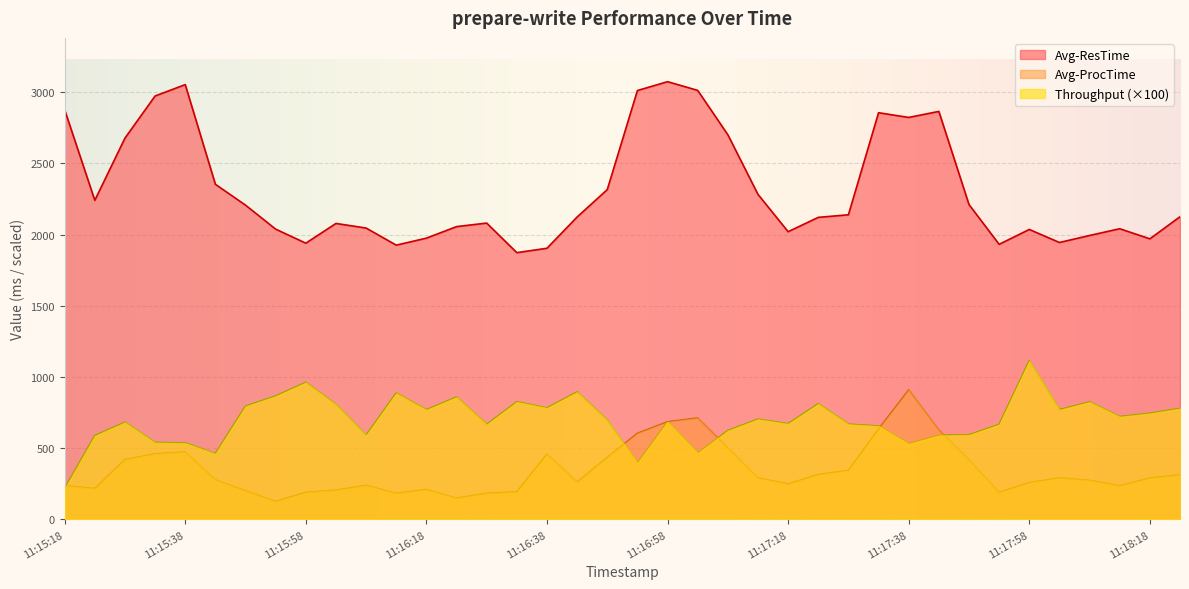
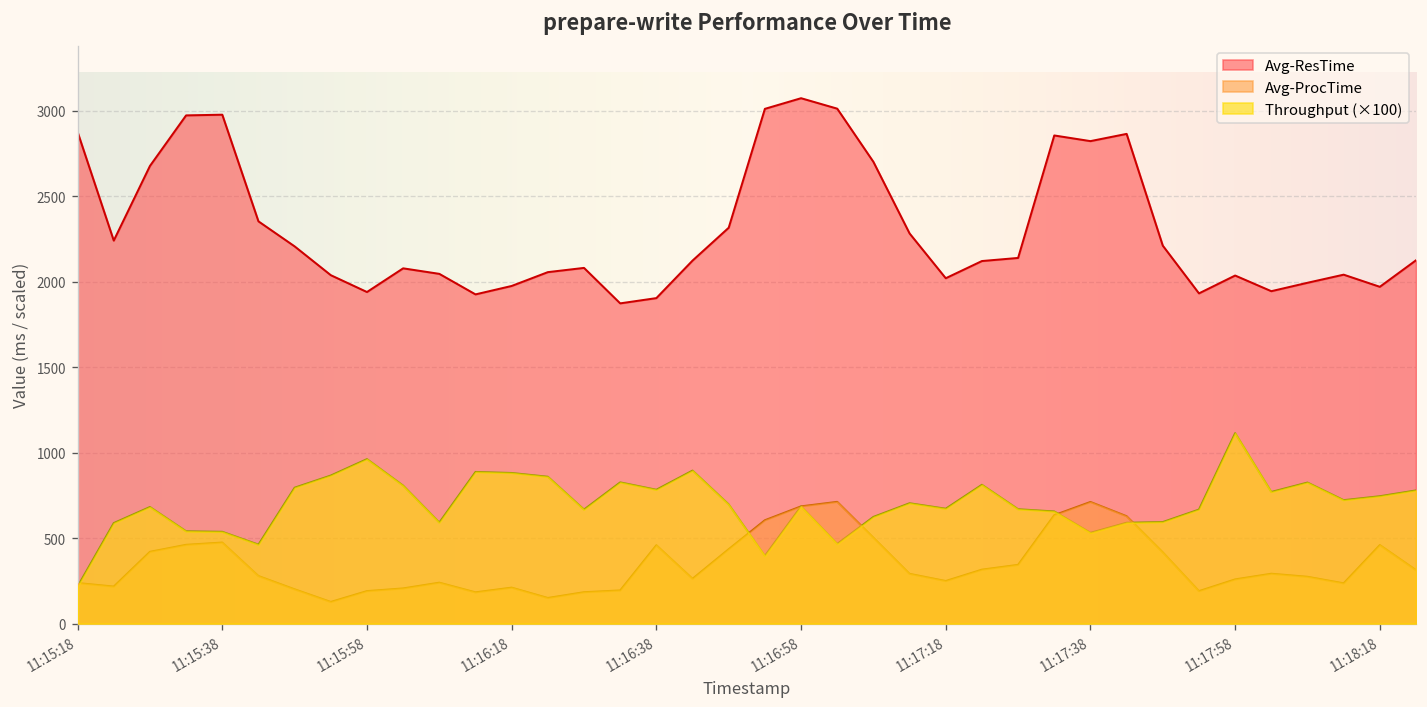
Avg-ResTime, 11:15:38: 3050 -> 2980
Throughput (×100), 11:16:18: 770 -> 880
Avg-ProcTime, 11:17:38: 910 -> 710
Avg-ProcTime, 11:18:18: 290 -> 460
